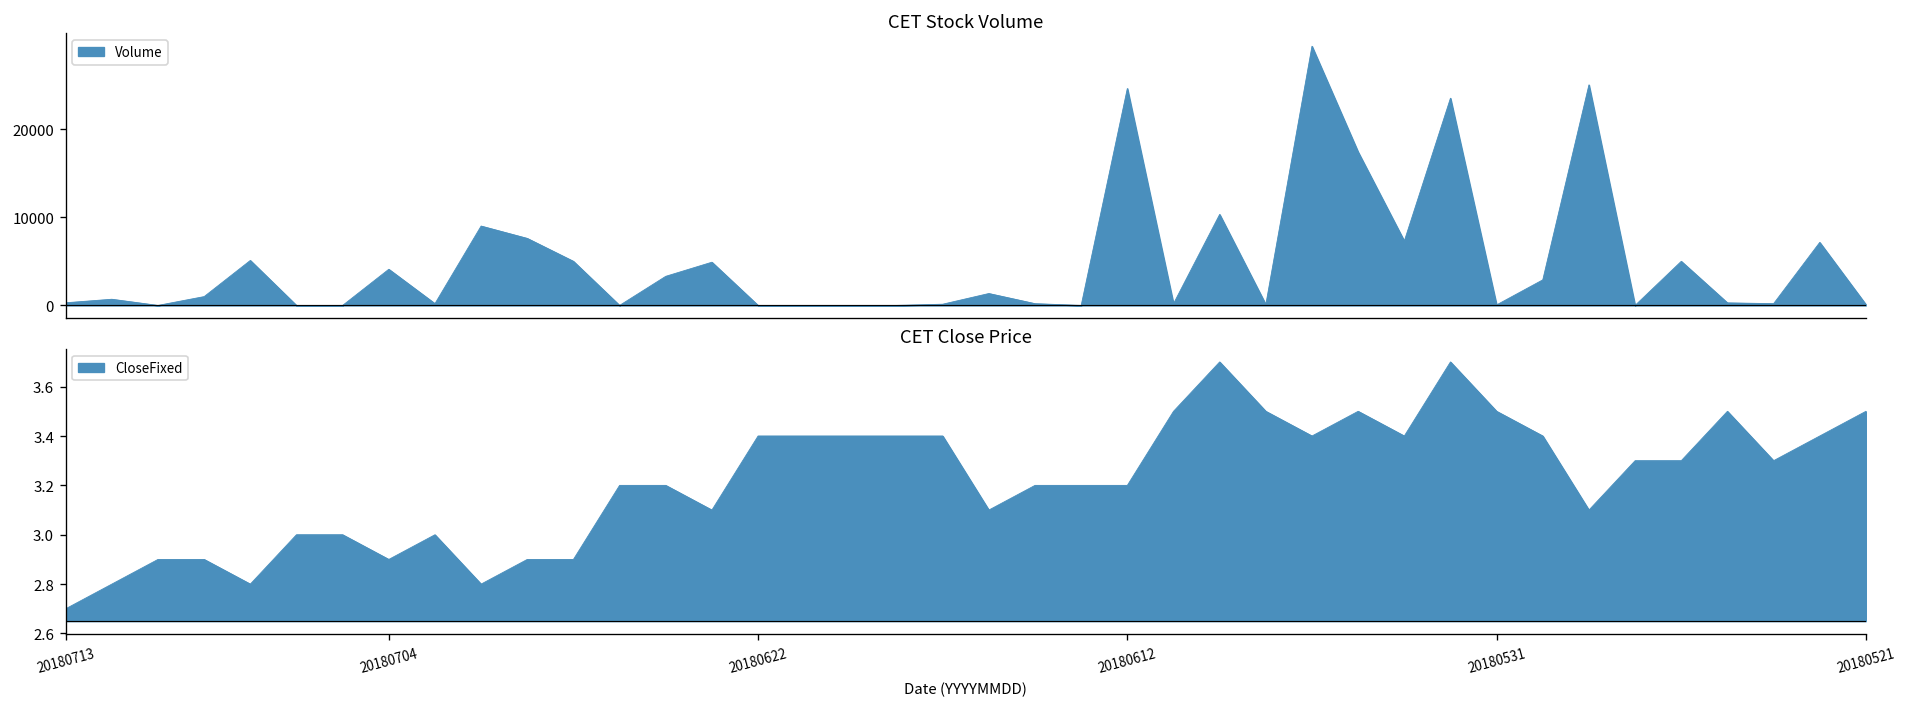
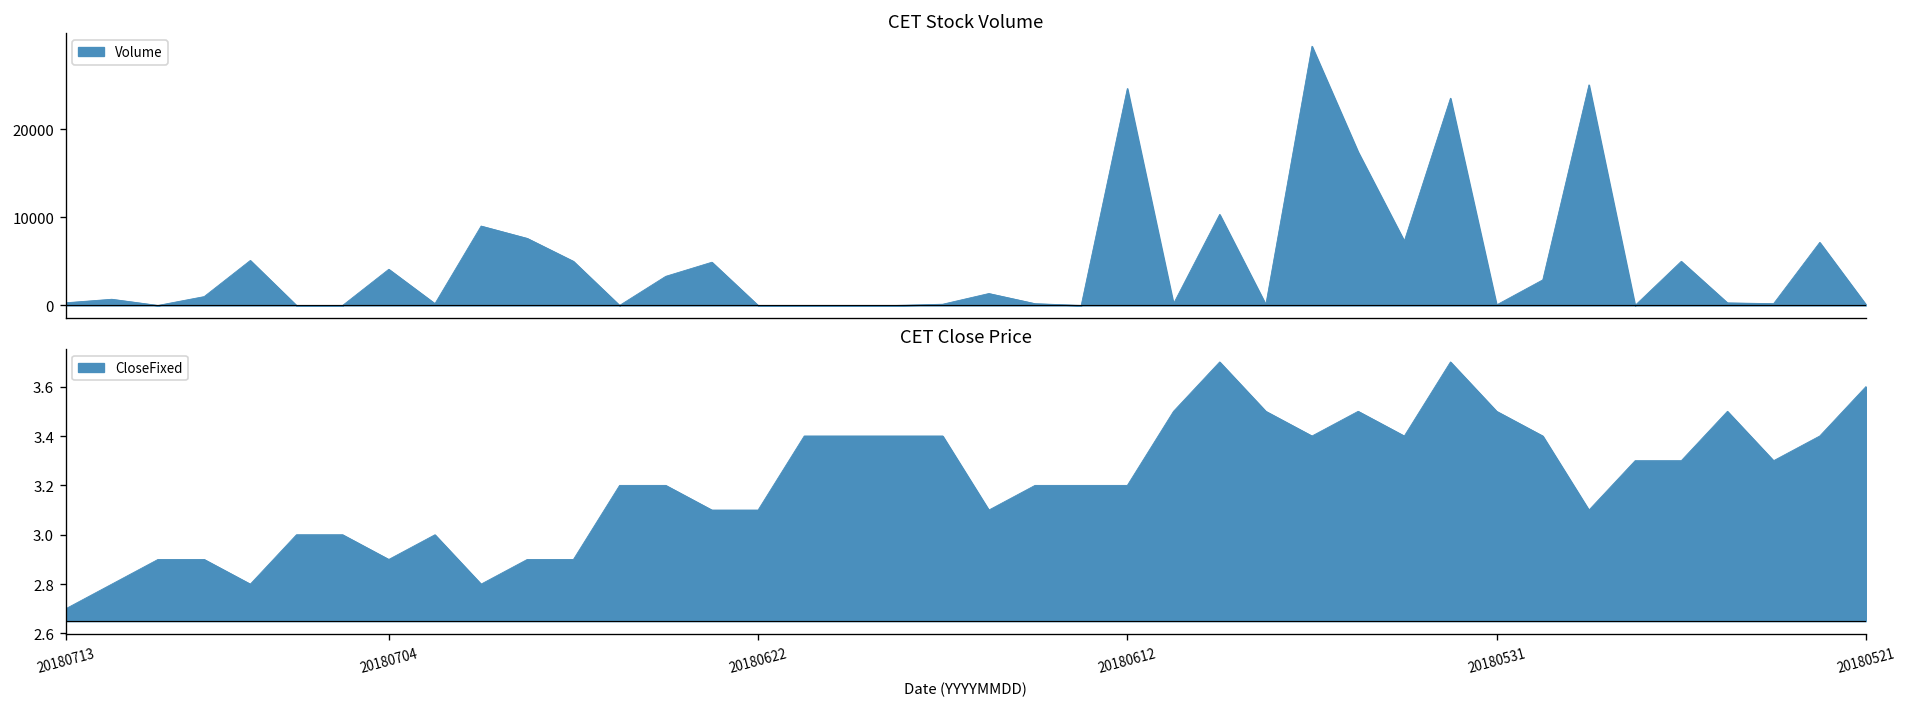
CET Close Price, 20180622: 3.4 -> 3.1
CET Close Price, 20180521: 3.5 -> 3.6
